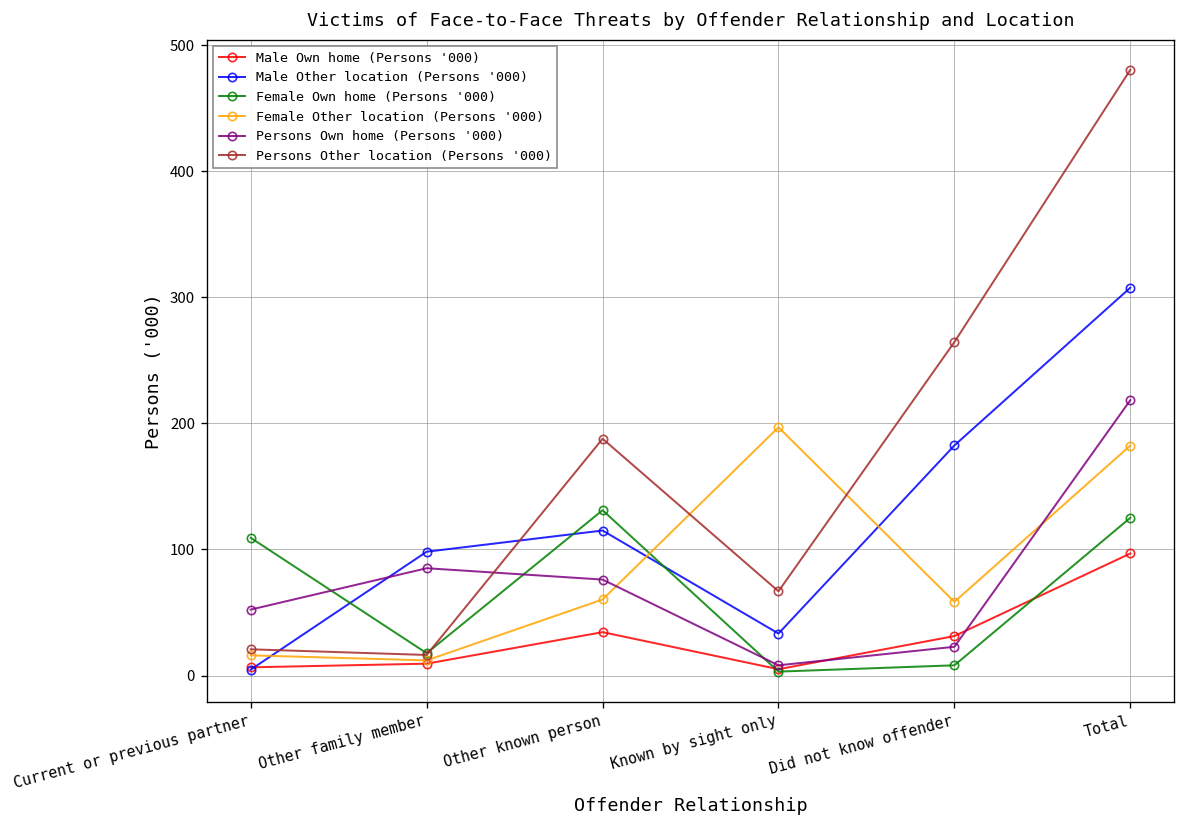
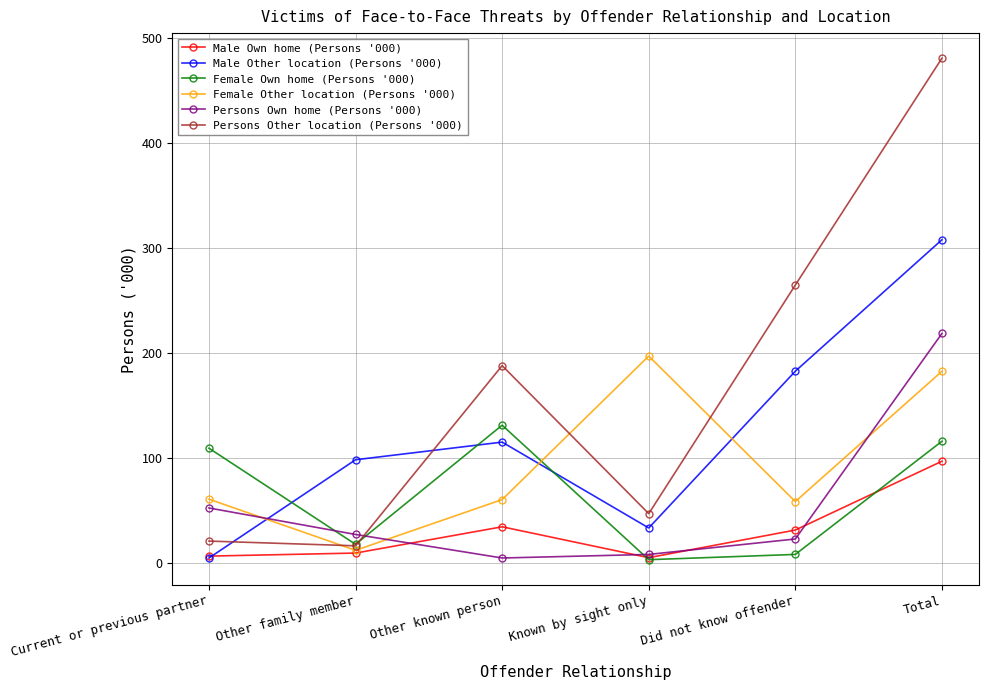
Female Other location (Persons '000), Current or previous partner: 16 -> 61
Persons Own home (Persons '000), Other family member: 85 -> 27
Persons Own home (Persons '000), Other known person: 76 -> 5
Persons Other location (Persons '000), Known by sight only: 67 -> 47
Female Own home (Persons '000), Total: 125 -> 116
